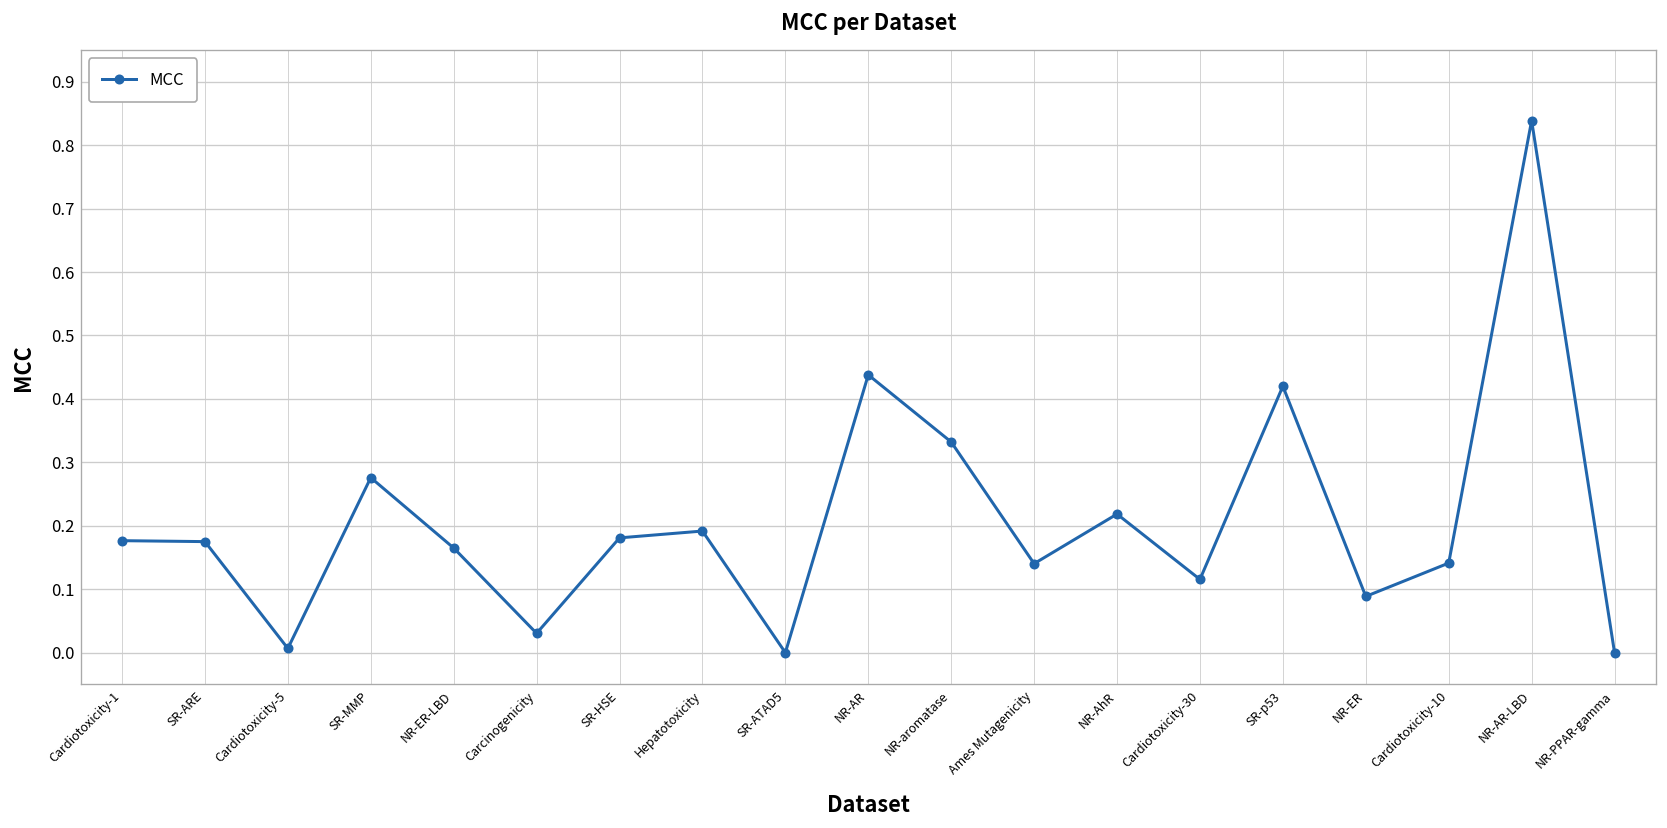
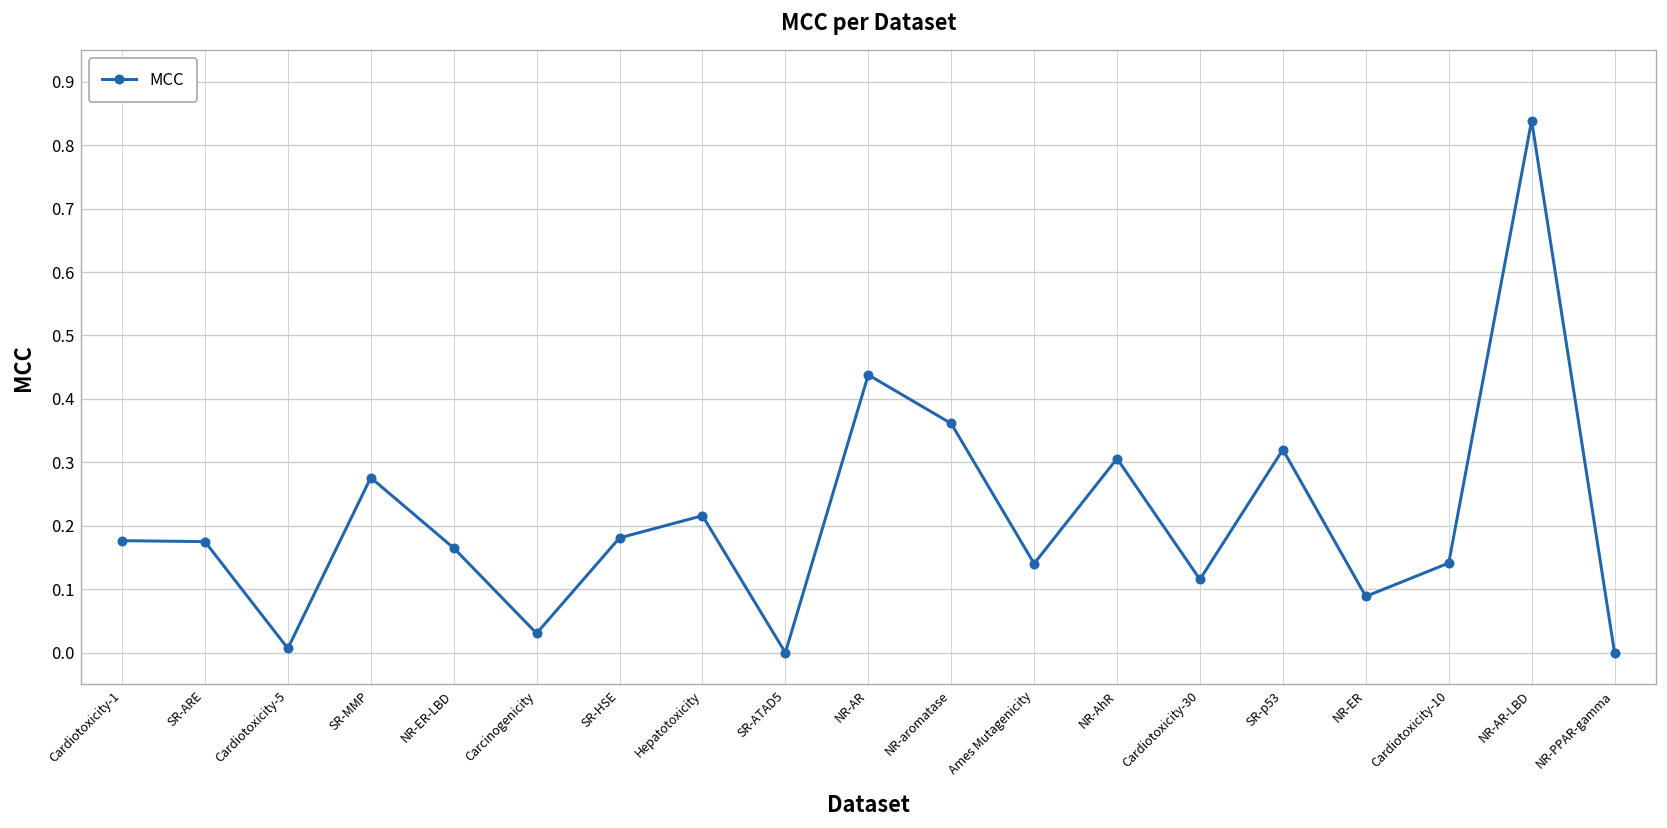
Hepatotoxicity: 0.19 -> 0.22
NR-aromatase: 0.33 -> 0.36
NR-AhR: 0.22 -> 0.31
SR-p53: 0.42 -> 0.32
